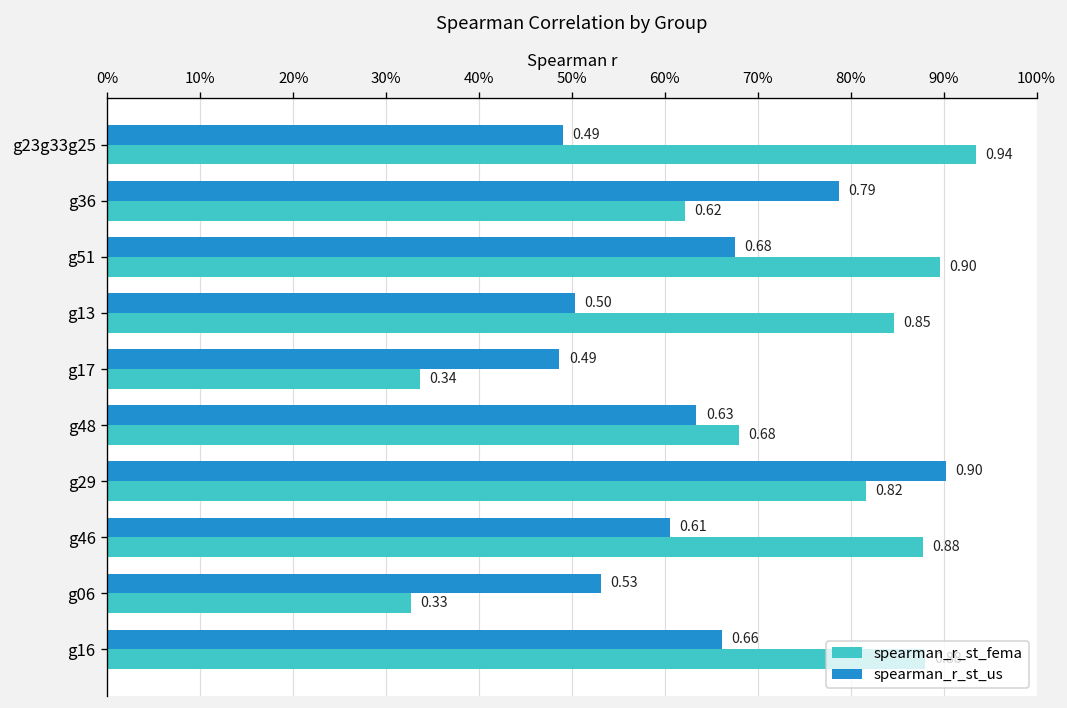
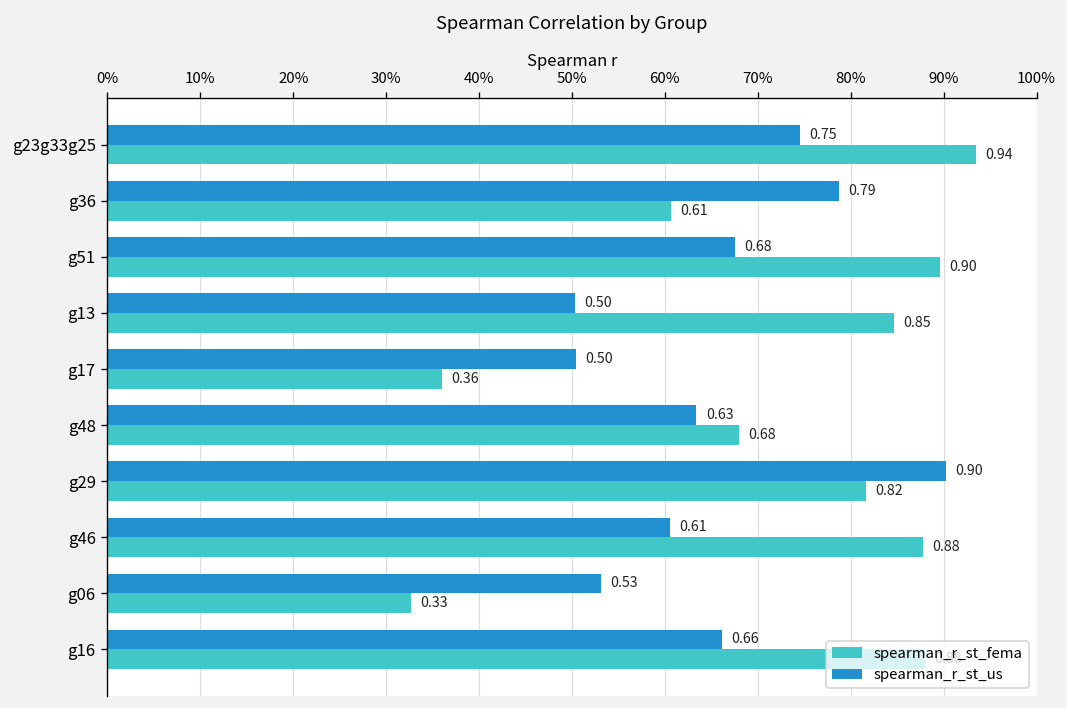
spearman_r_st_us, g23g33g25: 0.49 -> 0.75
spearman_r_st_fema, g36: 0.62 -> 0.61
spearman_r_st_us, g17: 0.49 -> 0.50
spearman_r_st_fema, g17: 0.34 -> 0.36
